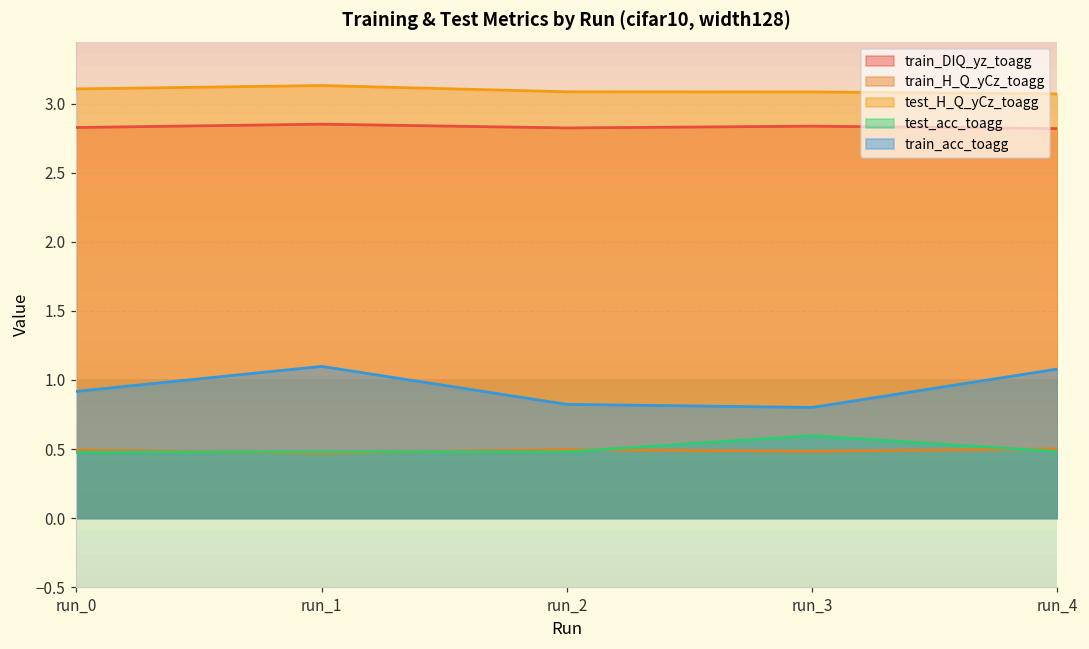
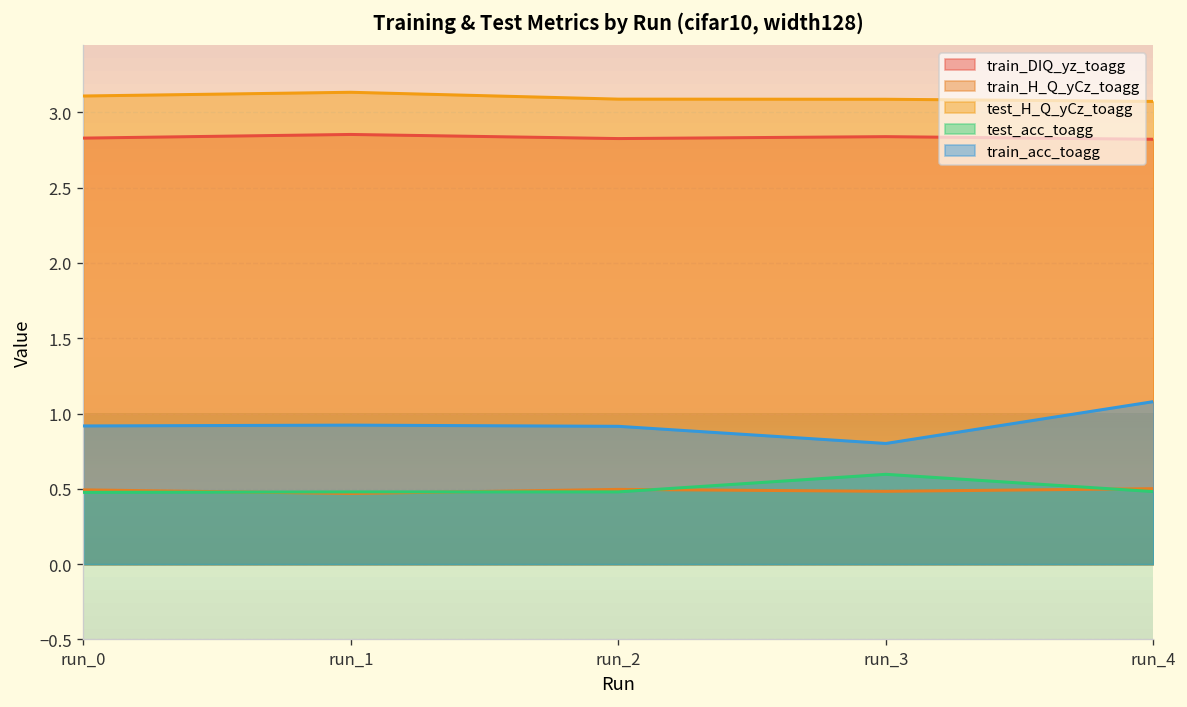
train_acc_toagg, run_1: 1.10 -> 0.92
train_acc_toagg, run_2: 0.82 -> 0.92
